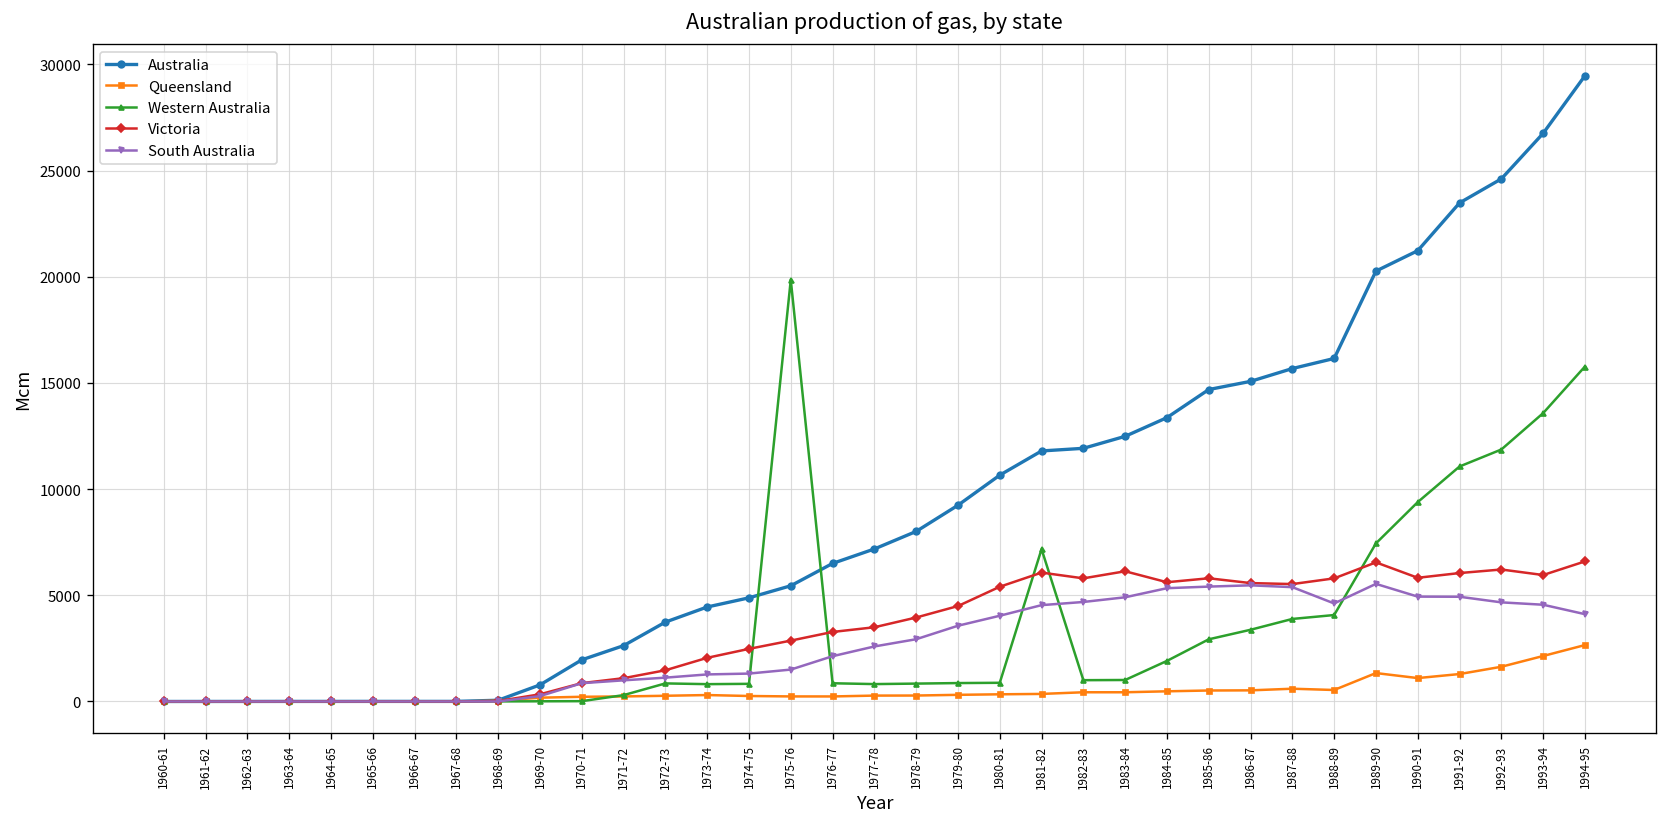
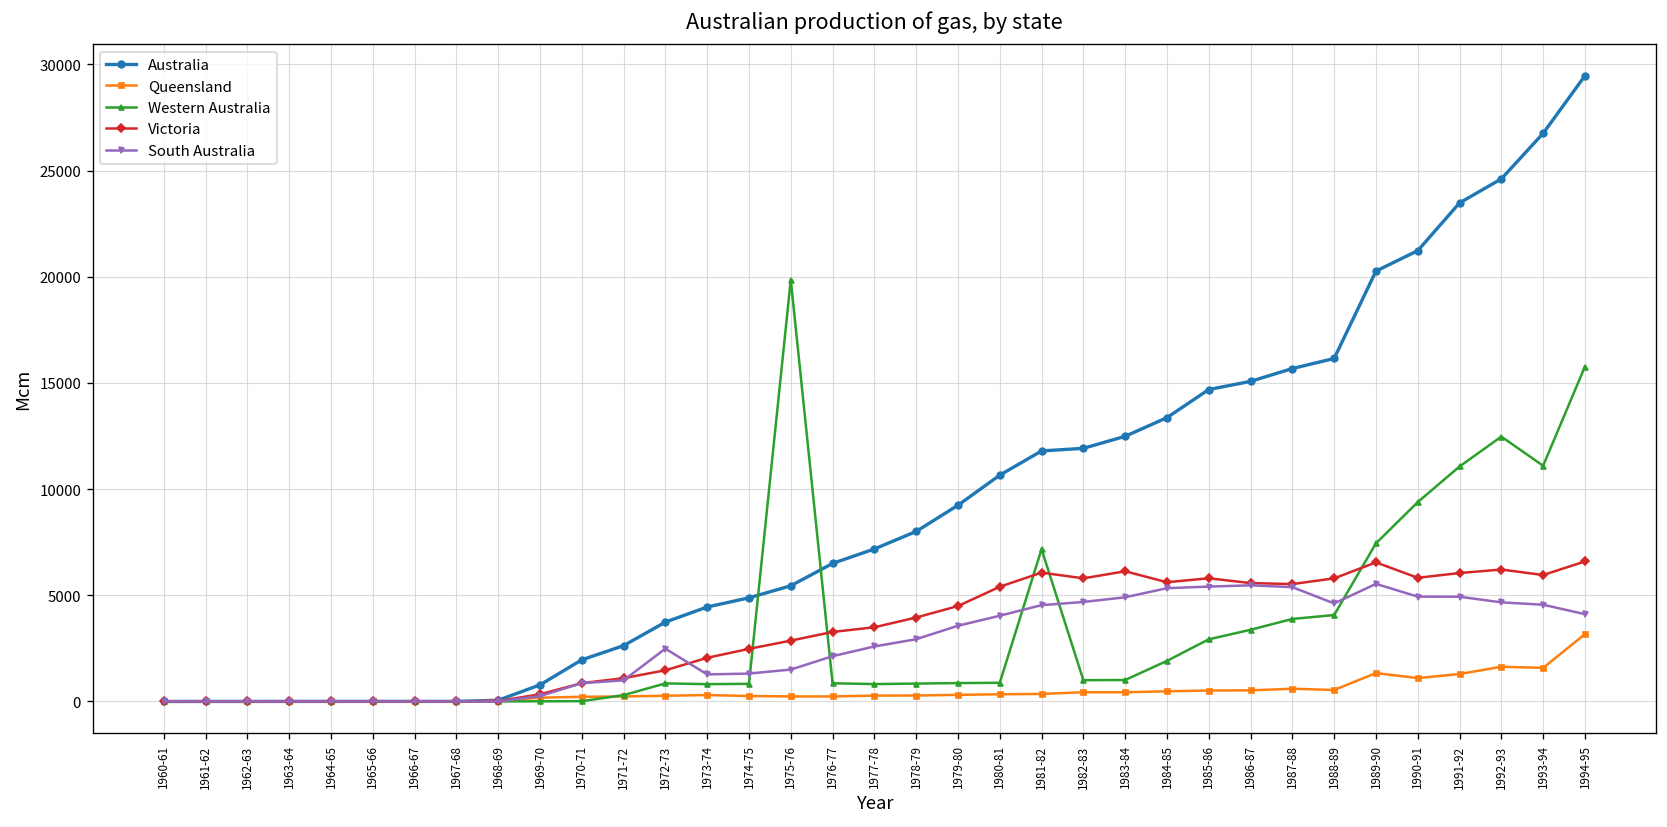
South Australia, 1972-73: 1100 -> 2500
Western Australia, 1992-93: 11900 -> 12500
Queensland, 1993-94: 2100 -> 1600
Western Australia, 1993-94: 13600 -> 11100
Queensland, 1994-95: 2700 -> 3200
